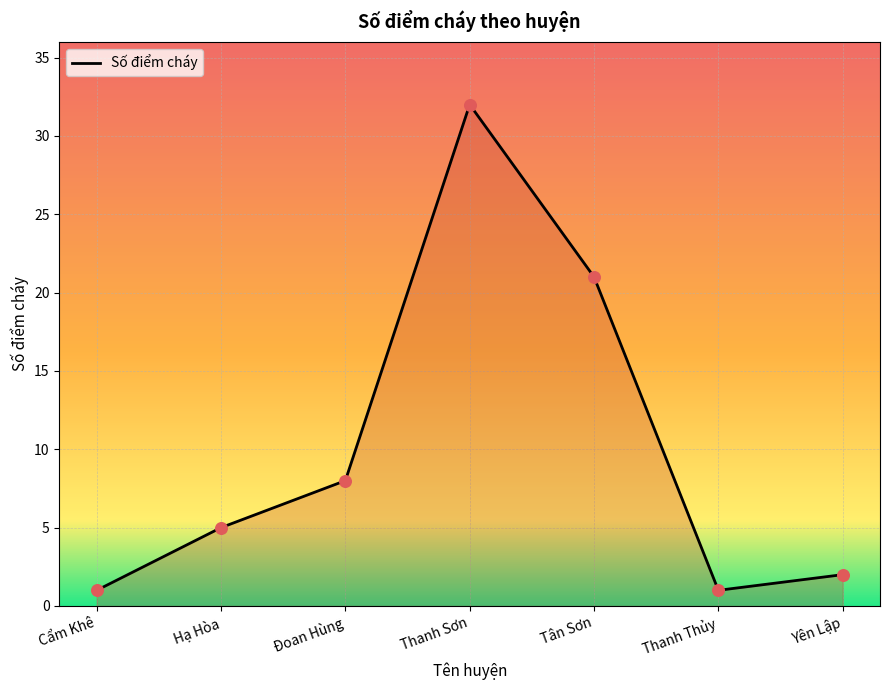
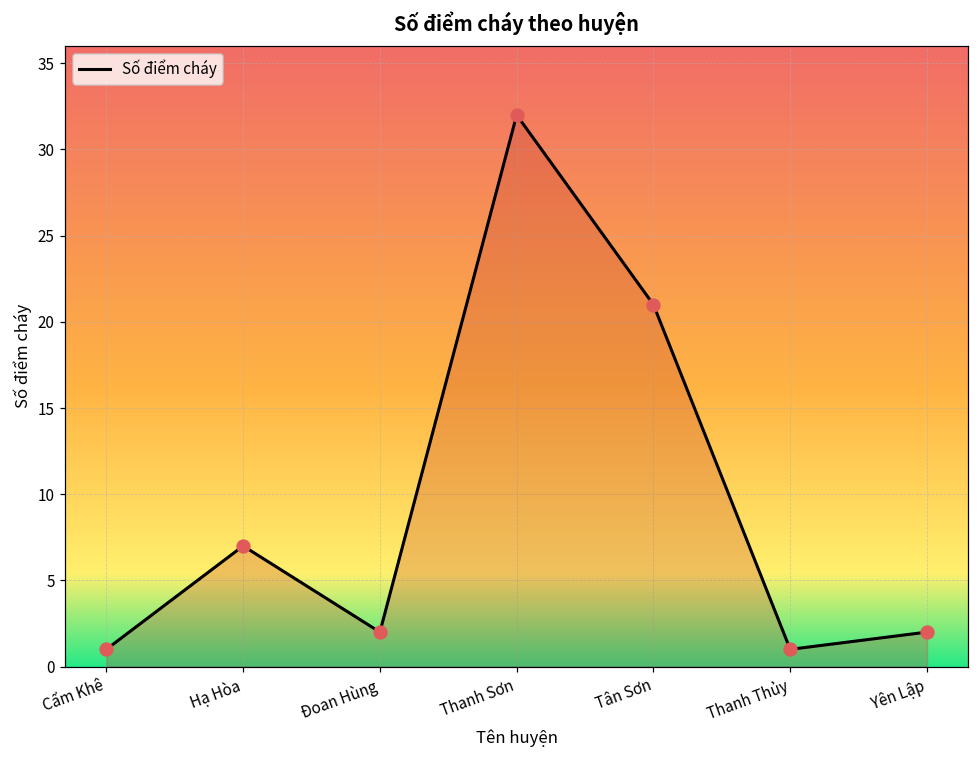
Hạ Hòa: 5 -> 7
Đoan Hùng: 8 -> 2
